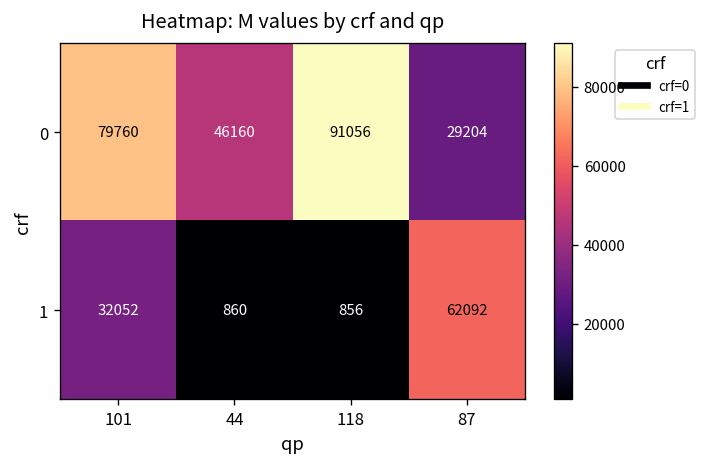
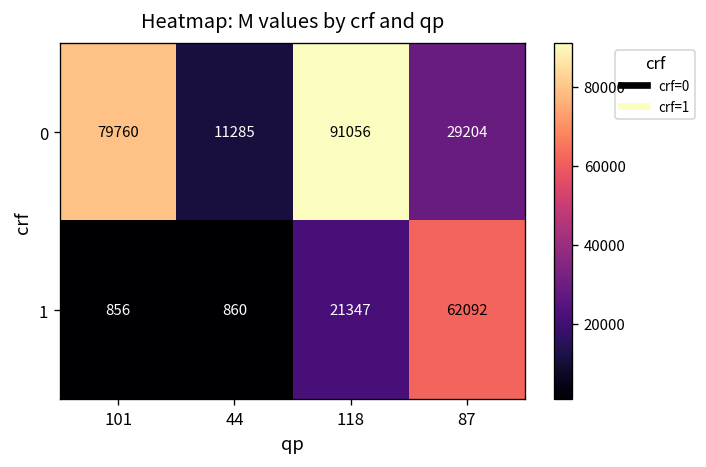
0, 44: 46160 -> 11285
1, 101: 32052 -> 856
1, 118: 856 -> 21347
